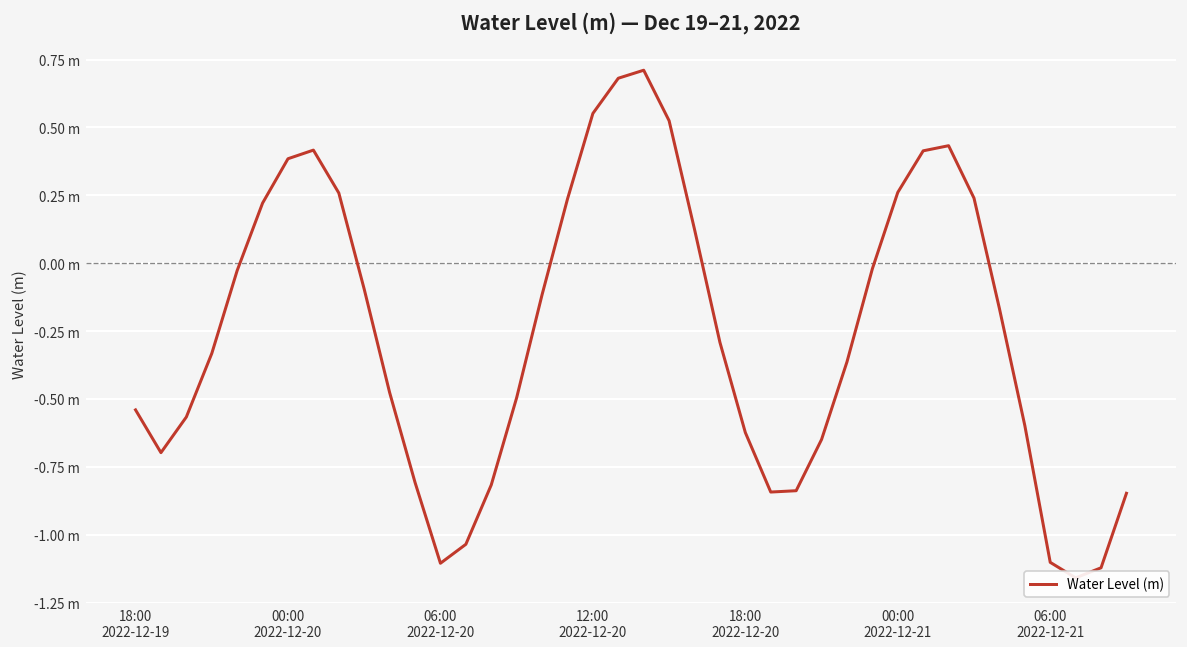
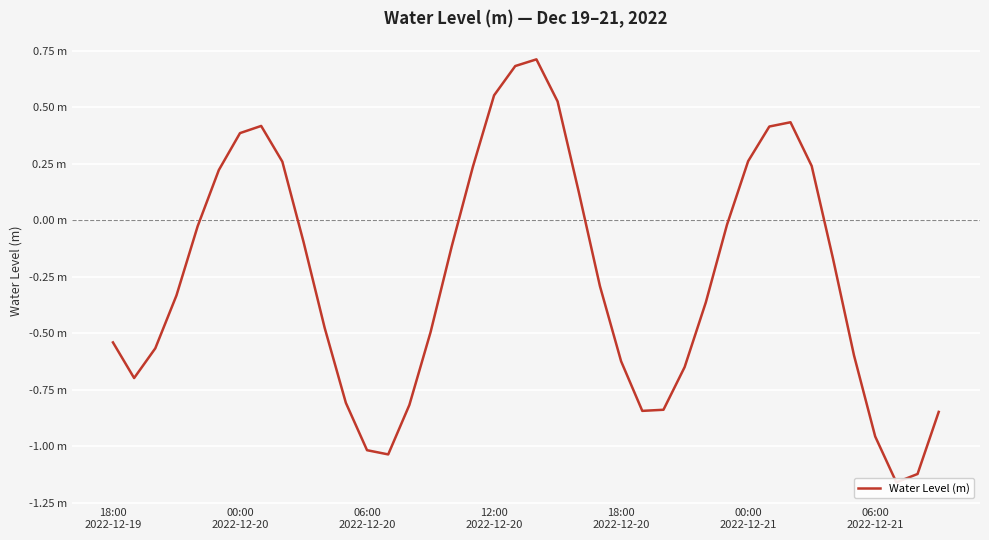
06:00 2022-12-20: -1.11 m -> -1.02 m
06:00 2022-12-21: -1.10 m -> -0.96 m
